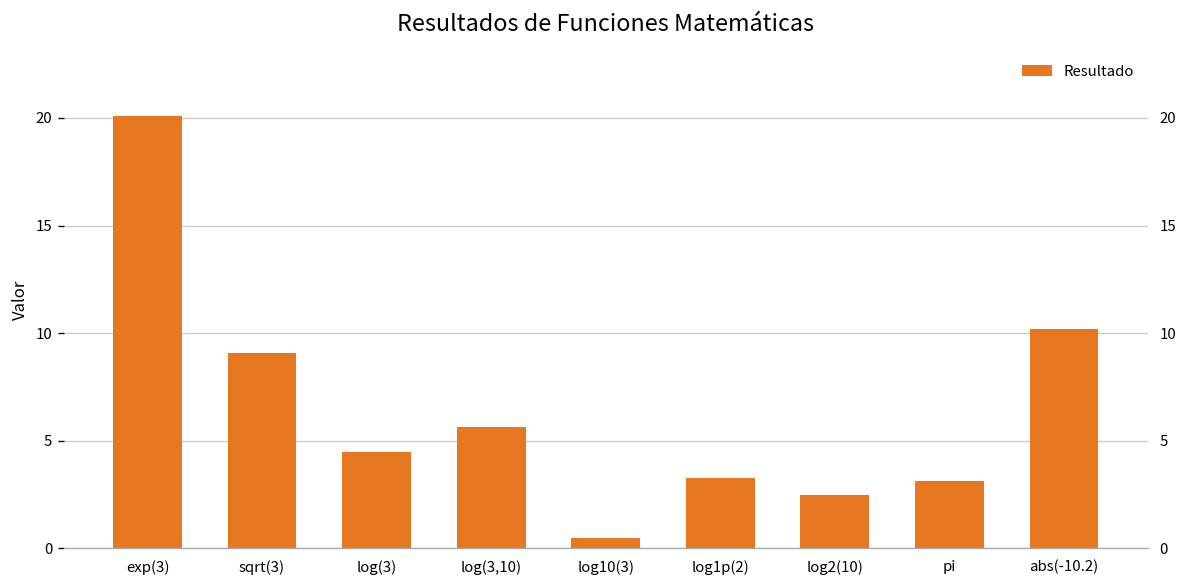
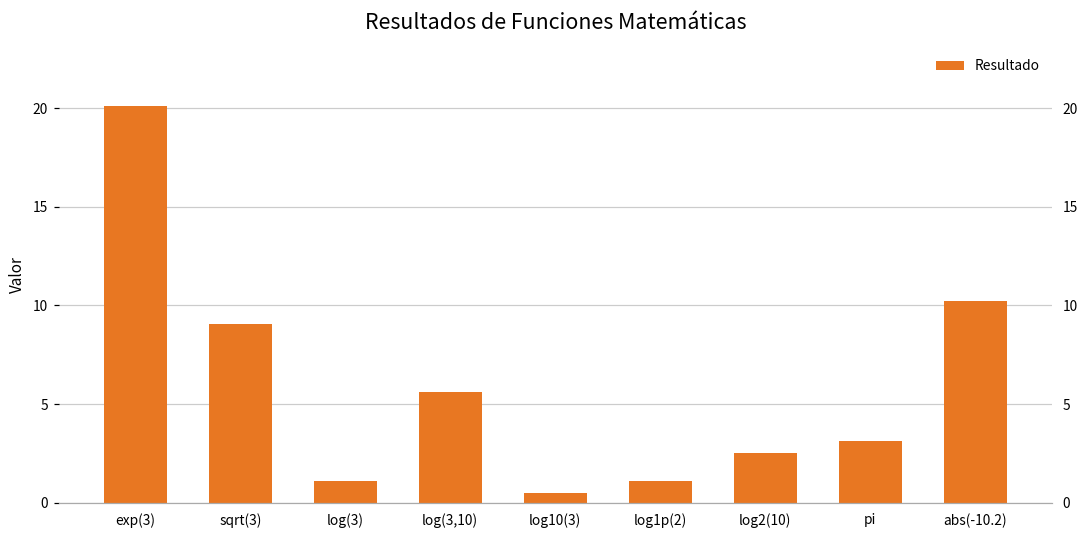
log(3): 4.5 -> 1.1
log1p(2): 3.3 -> 1.1
